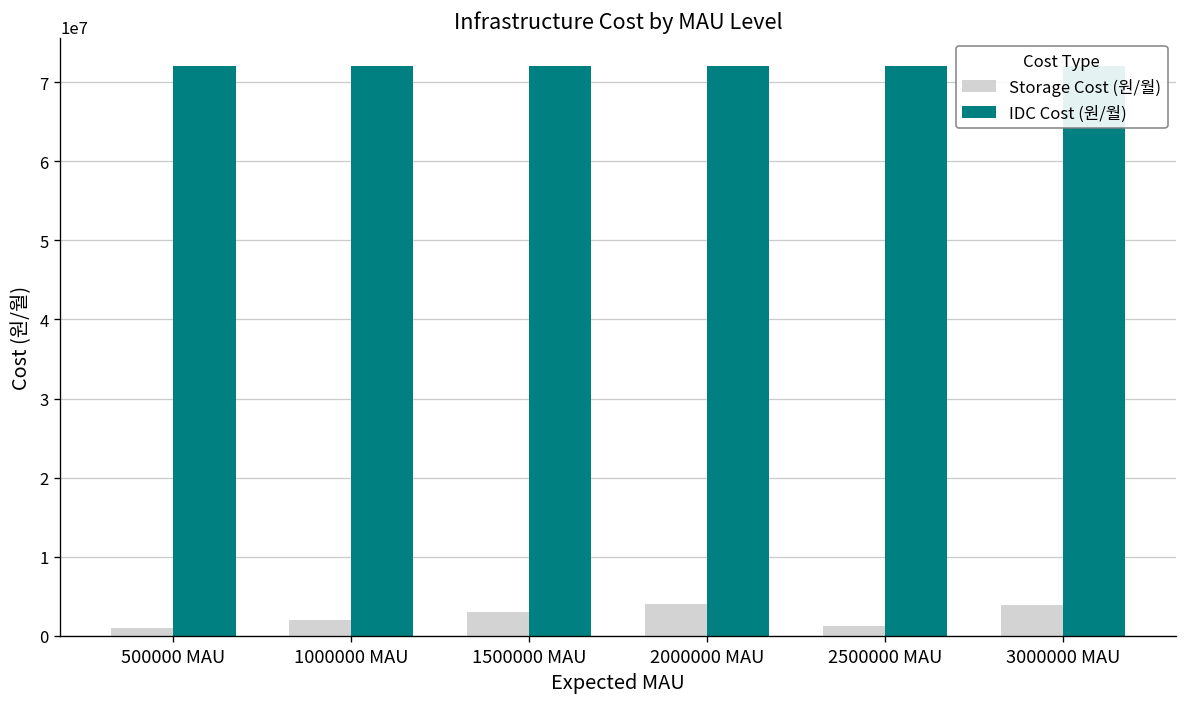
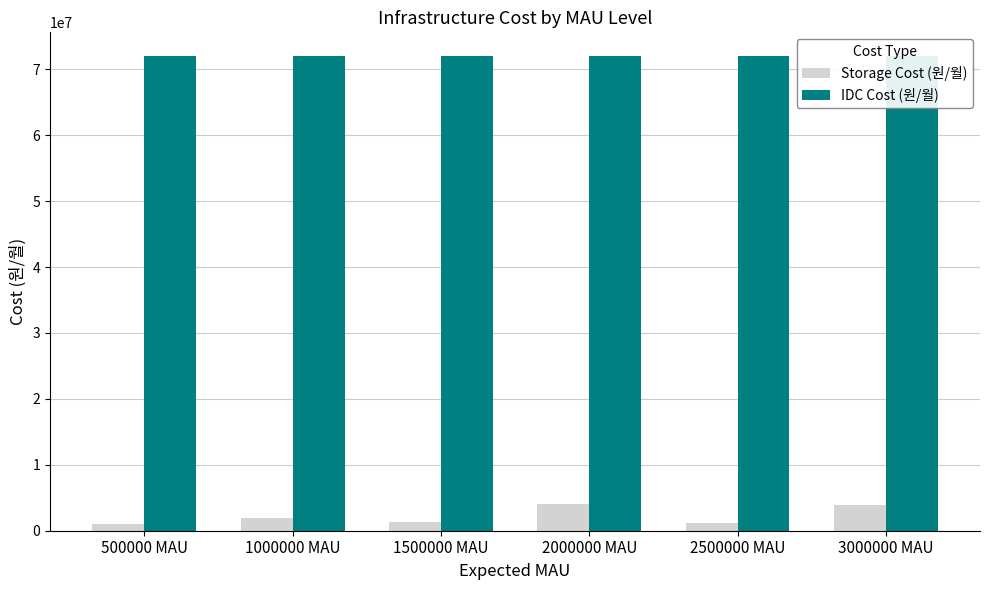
Storage Cost (원/월), 1500000 MAU: 3000000 -> 1000000
